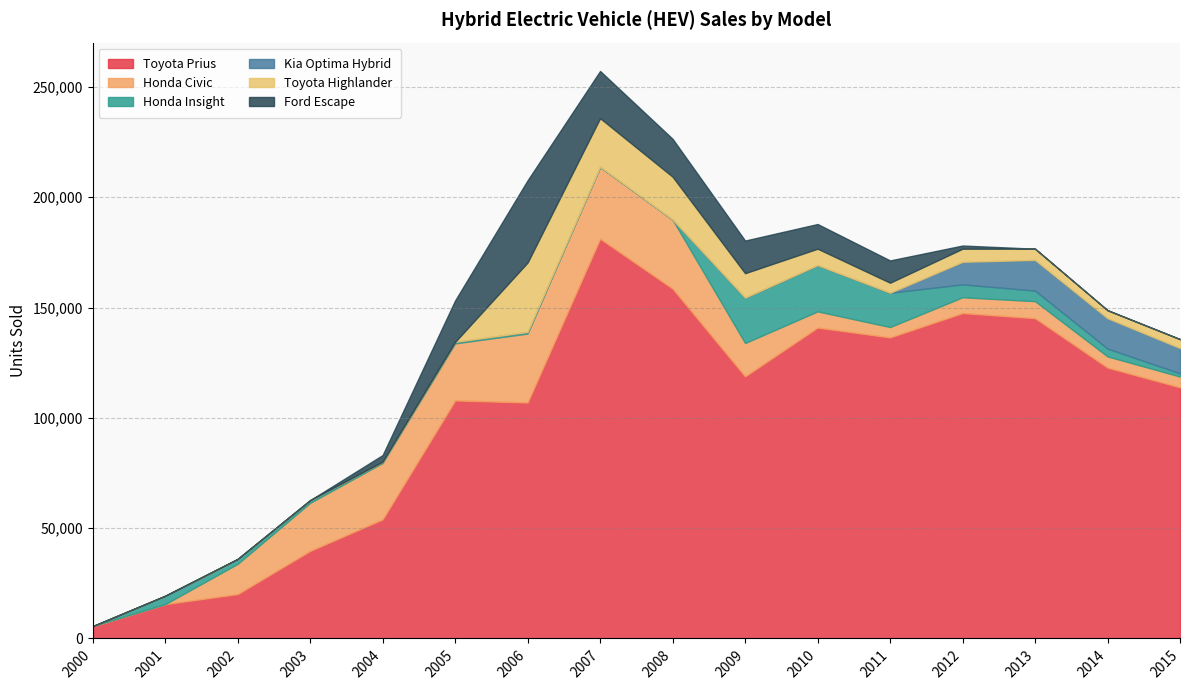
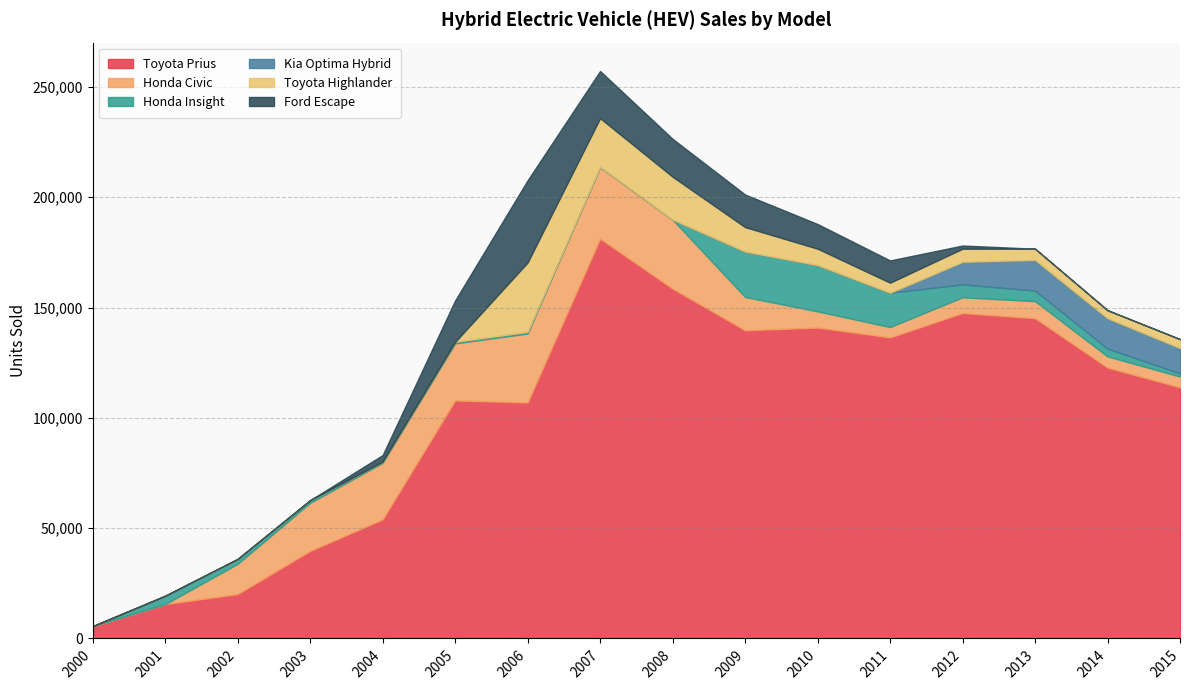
Toyota Prius, 2009: 119,000 -> 140,000
